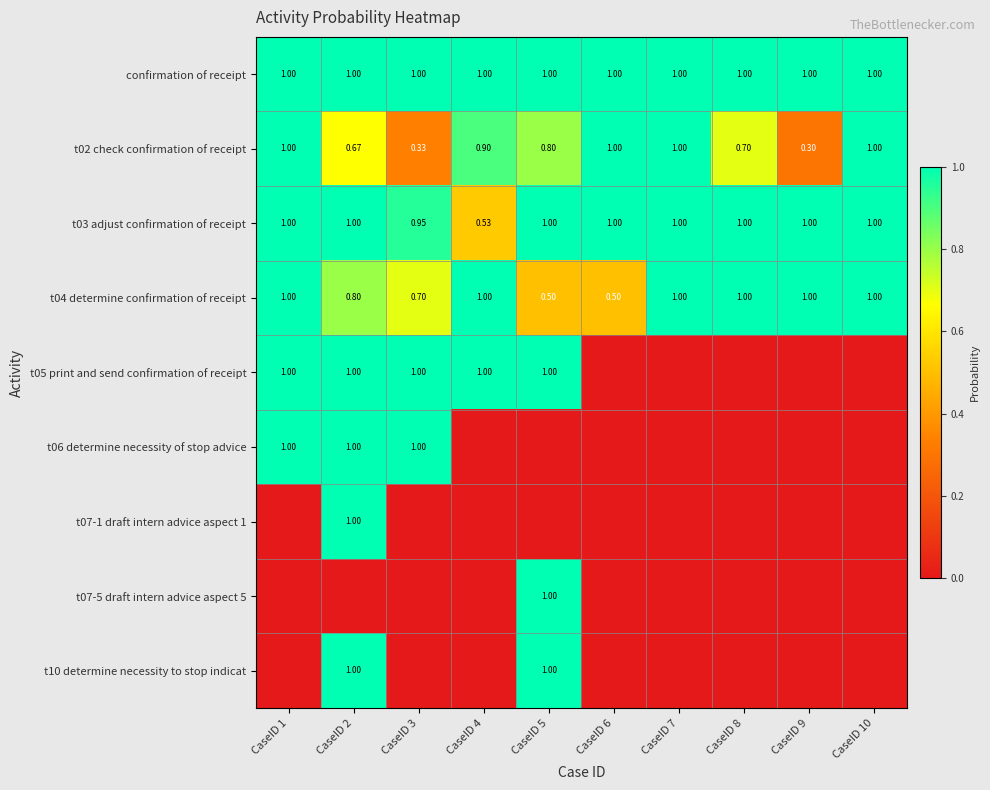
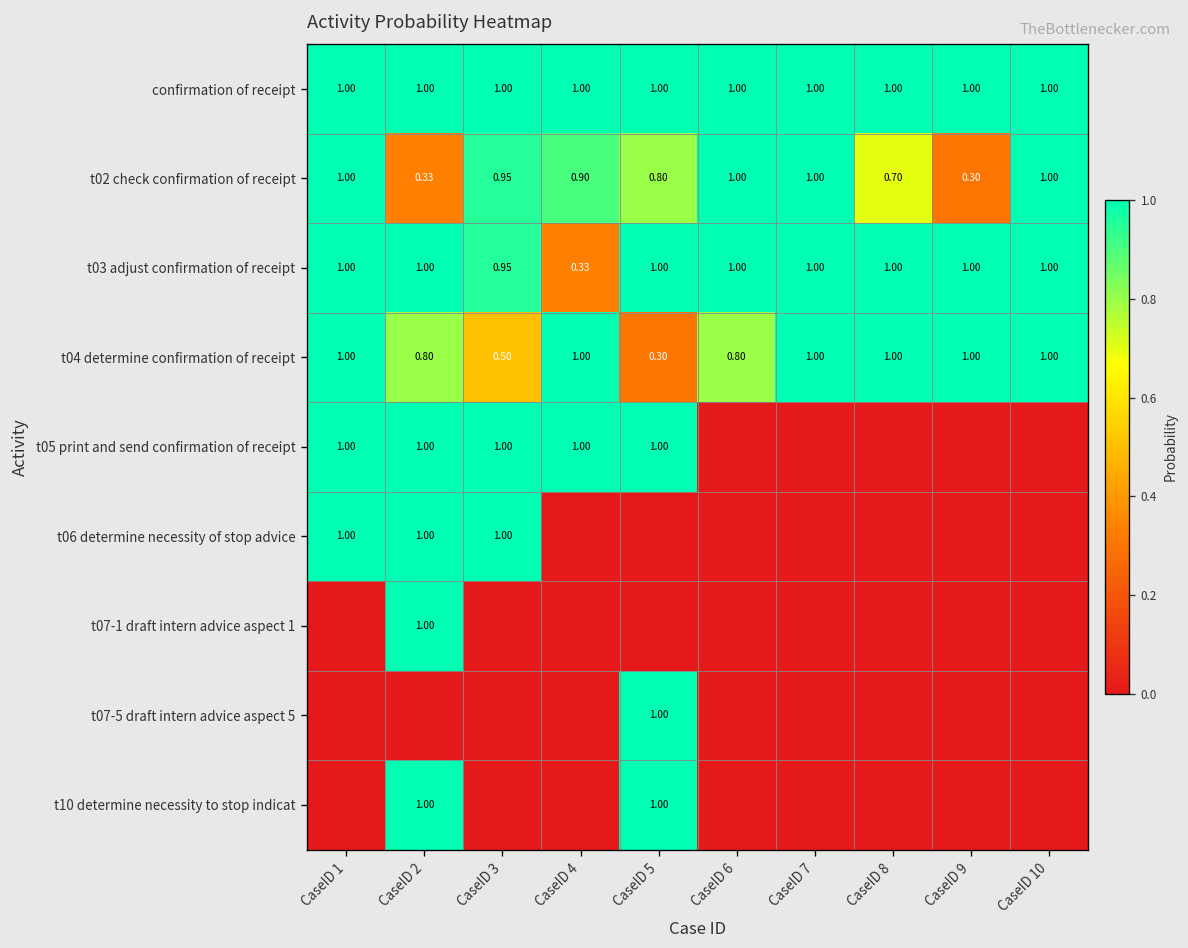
t02 check confirmation of receipt, CaseID 2: 0.67 -> 0.33
t02 check confirmation of receipt, CaseID 3: 0.33 -> 0.95
t03 adjust confirmation of receipt, CaseID 4: 0.53 -> 0.33
t04 determine confirmation of receipt, CaseID 3: 0.70 -> 0.50
t04 determine confirmation of receipt, CaseID 5: 0.50 -> 0.30
t04 determine confirmation of receipt, CaseID 6: 0.50 -> 0.80
